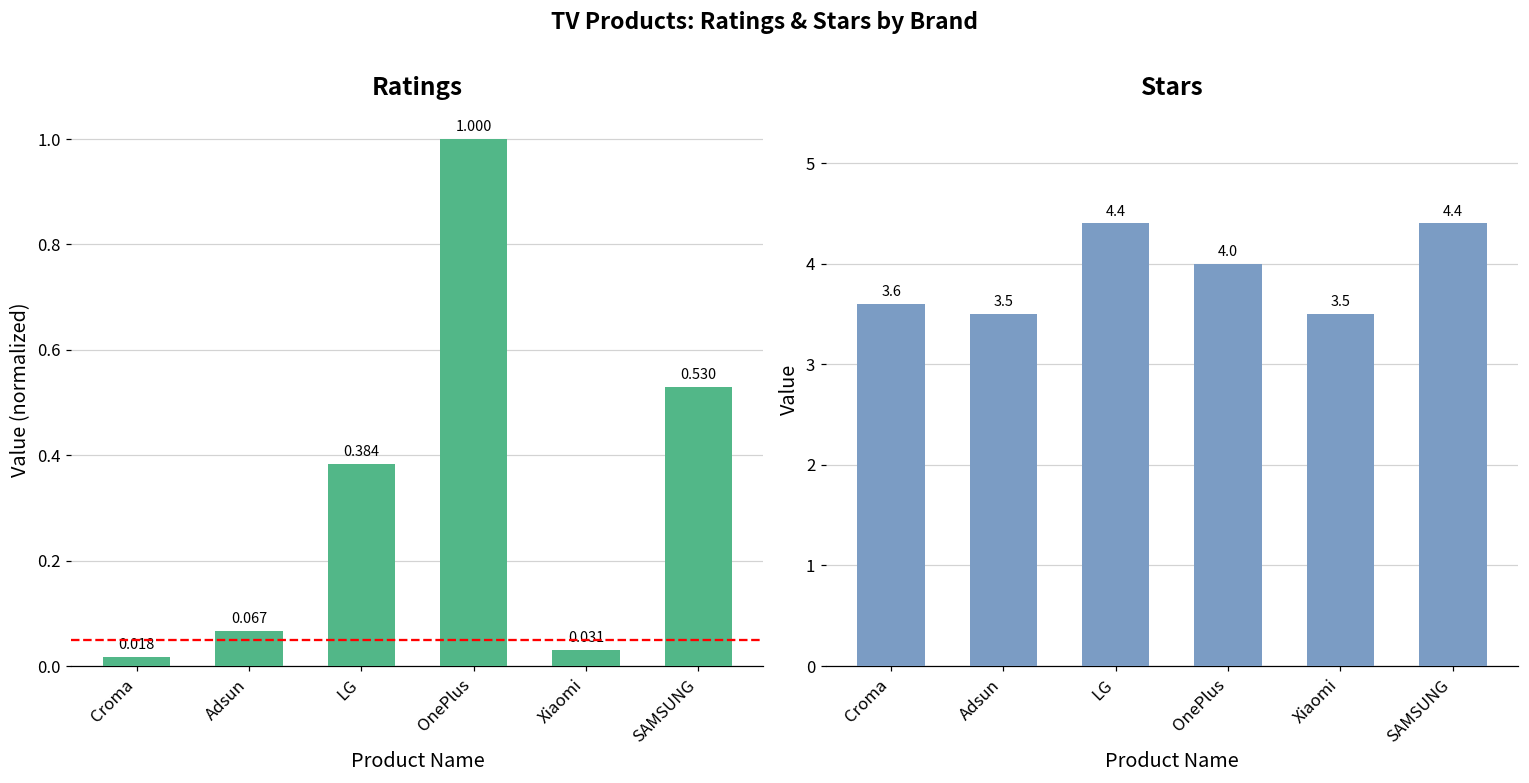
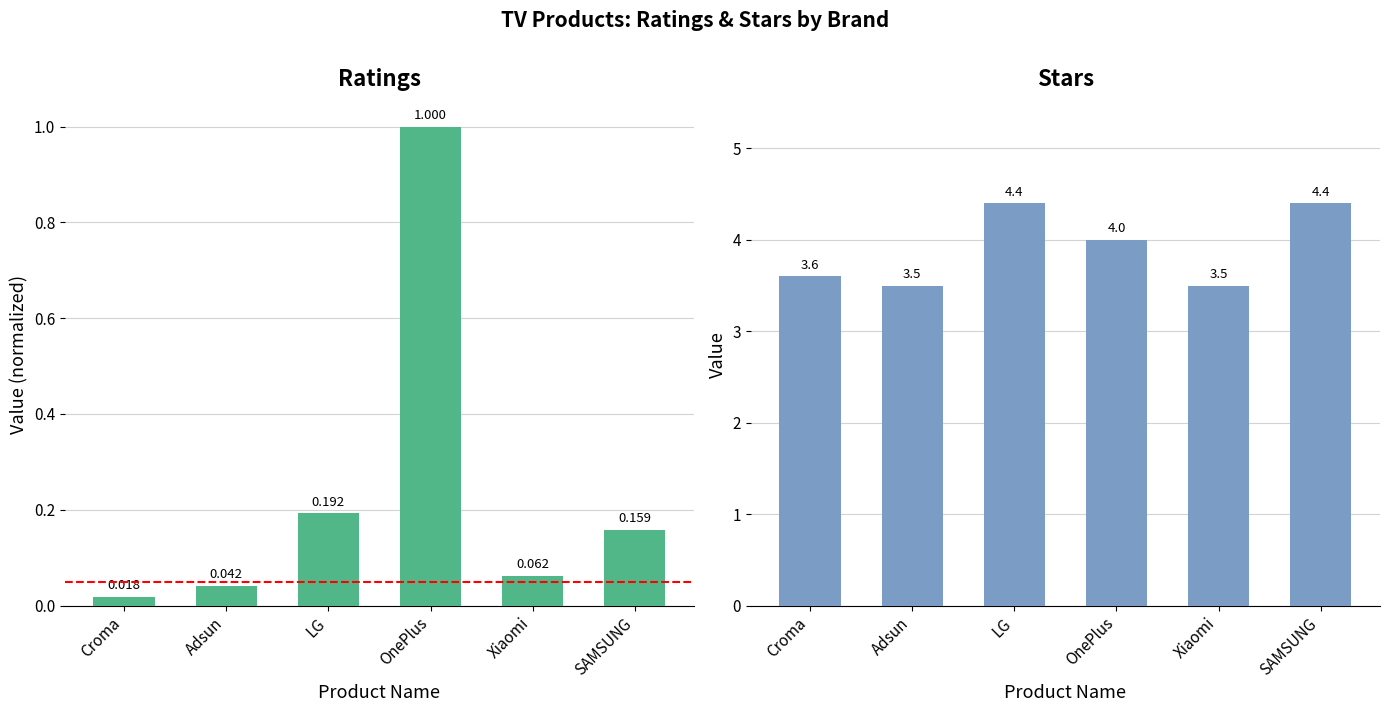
Ratings, Adsun: 0.067 -> 0.042
Ratings, LG: 0.384 -> 0.192
Ratings, Xiaomi: 0.031 -> 0.062
Ratings, SAMSUNG: 0.530 -> 0.159
